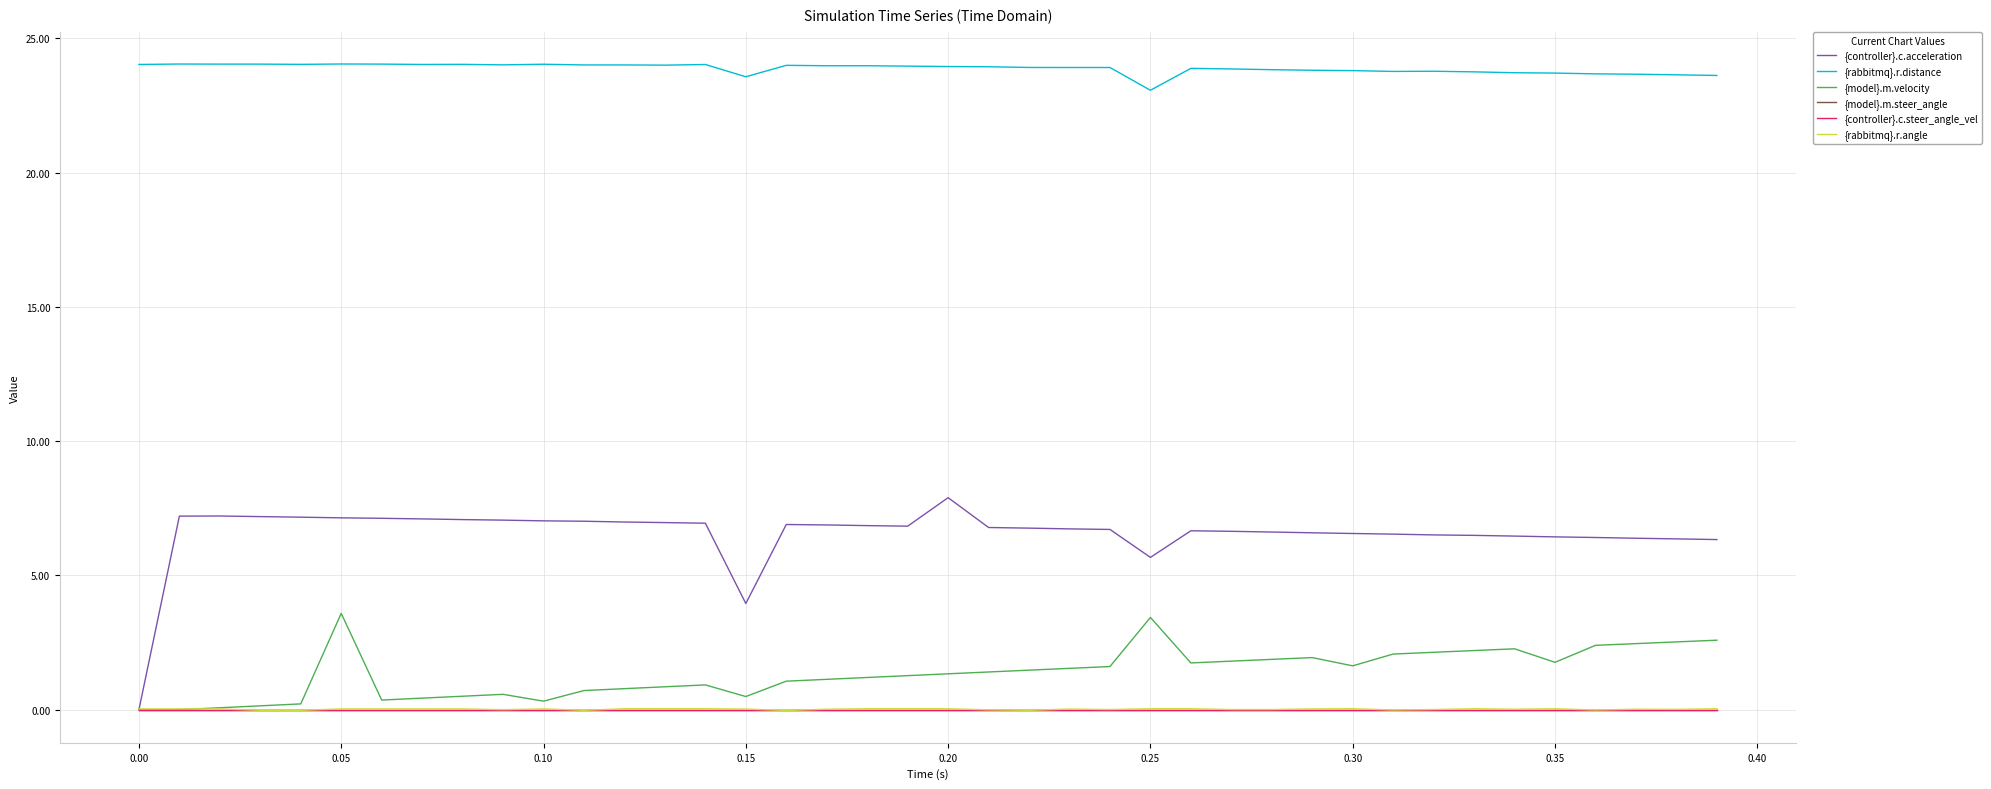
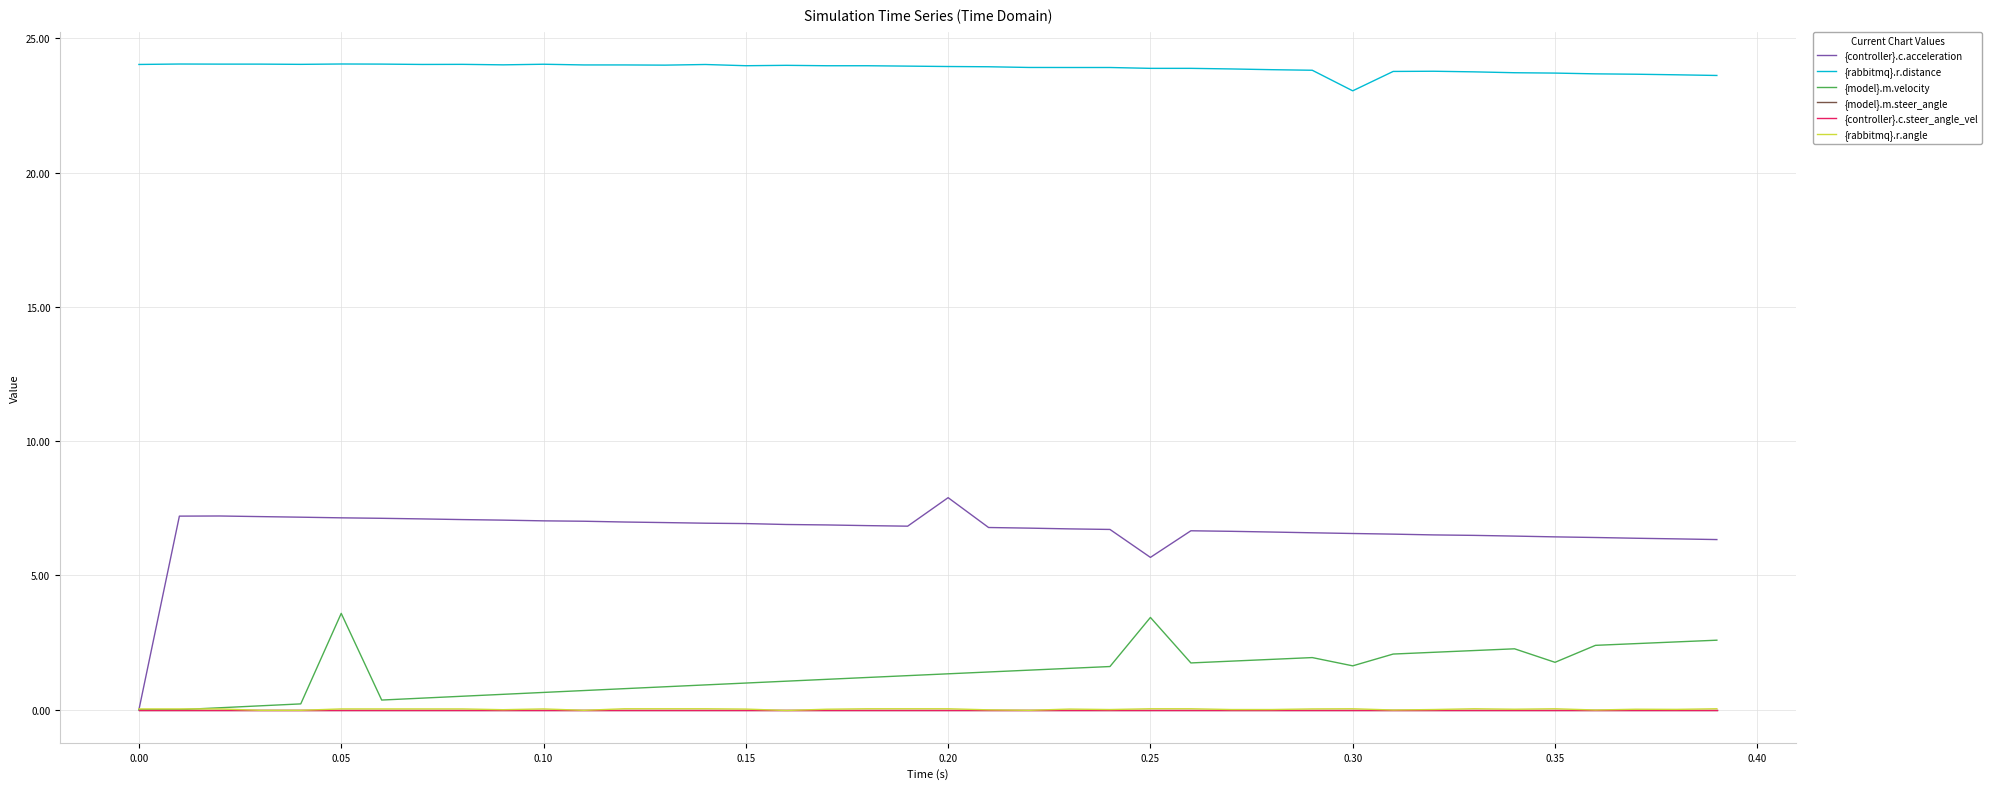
{model}.m.velocity, 0.10: 0.3 -> 0.6
{controller}.c.acceleration, 0.15: 4.0 -> 6.9
{rabbitmq}.r.distance, 0.15: 23.6 -> 24.0
{model}.m.velocity, 0.15: 0.5 -> 1.0
{rabbitmq}.r.distance, 0.25: 23.1 -> 23.9
{rabbitmq}.r.distance, 0.30: 23.8 -> 23.0
